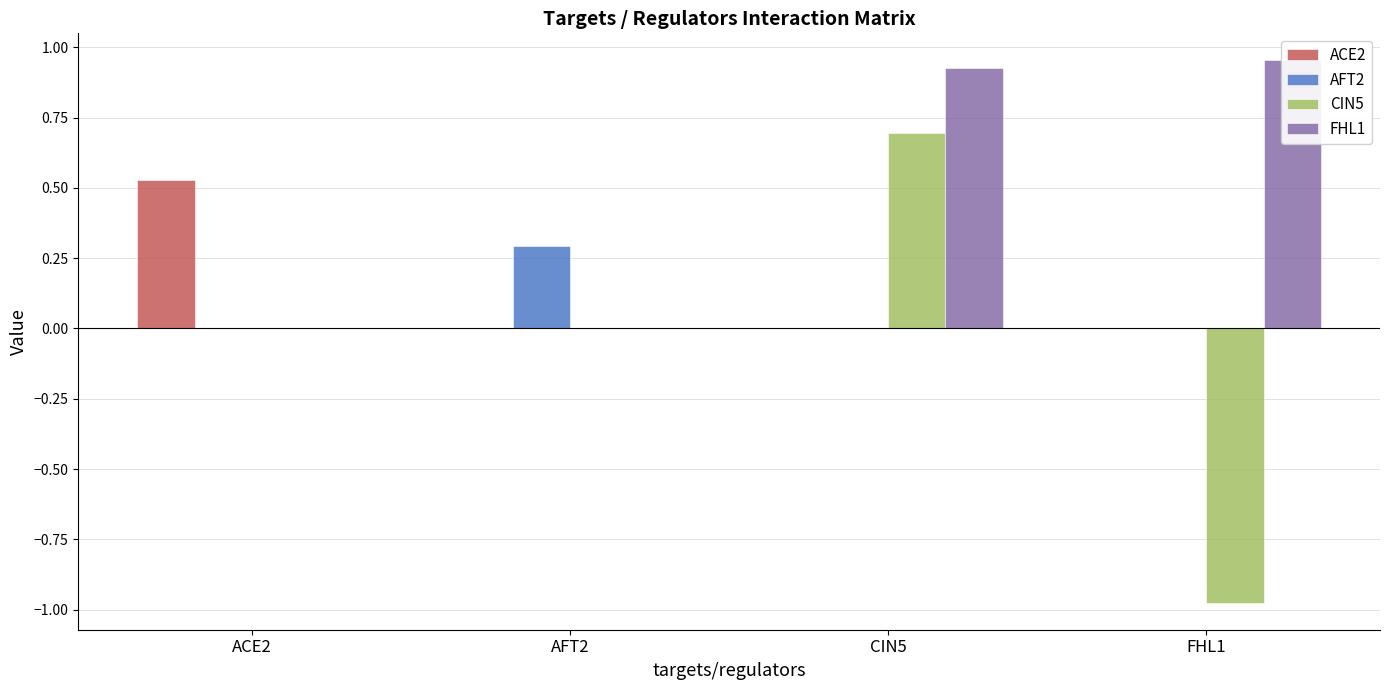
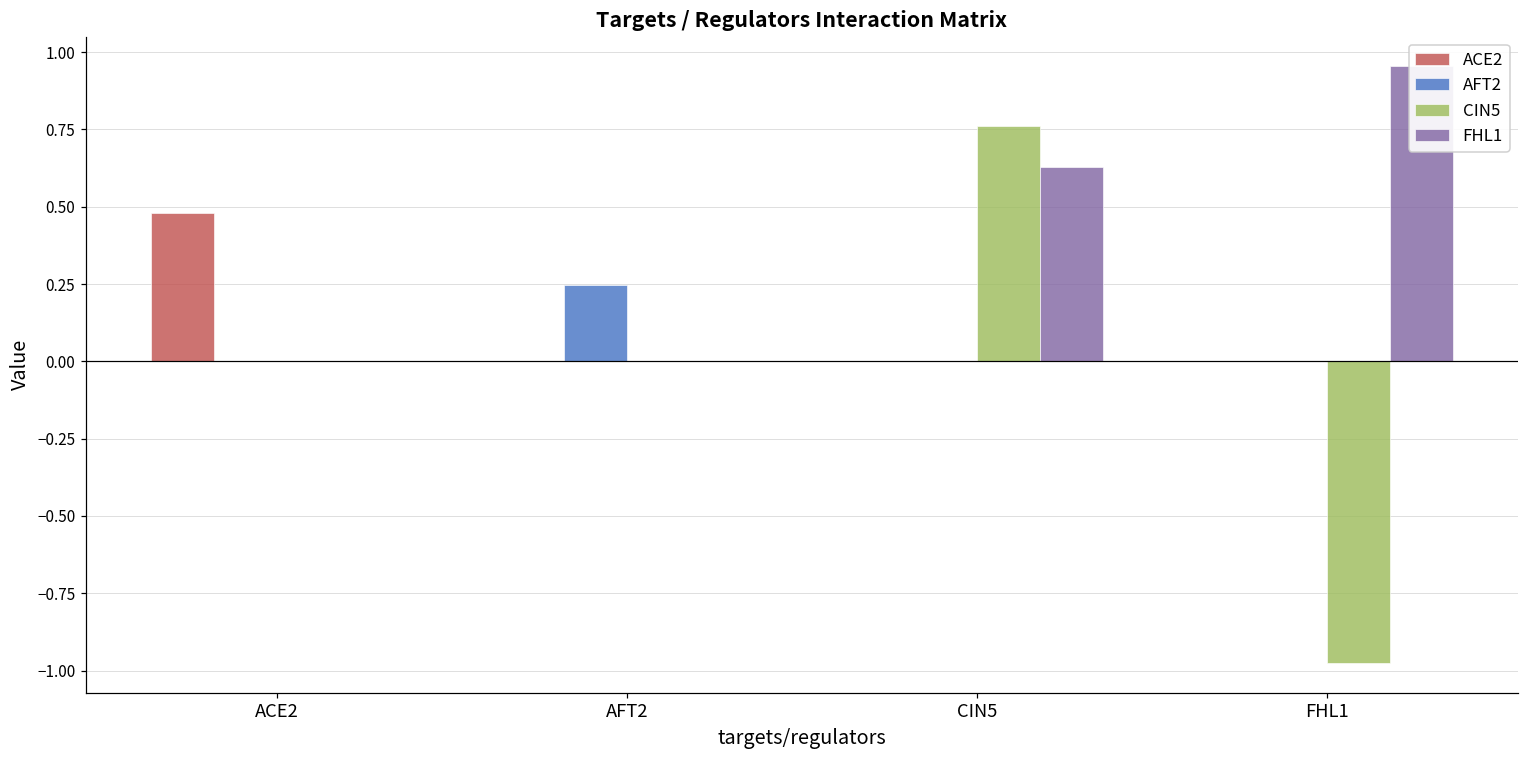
ACE2, ACE2: 0.53 -> 0.48
AFT2, AFT2: 0.29 -> 0.25
CIN5, CIN5: 0.70 -> 0.76
FHL1, CIN5: 0.93 -> 0.63
